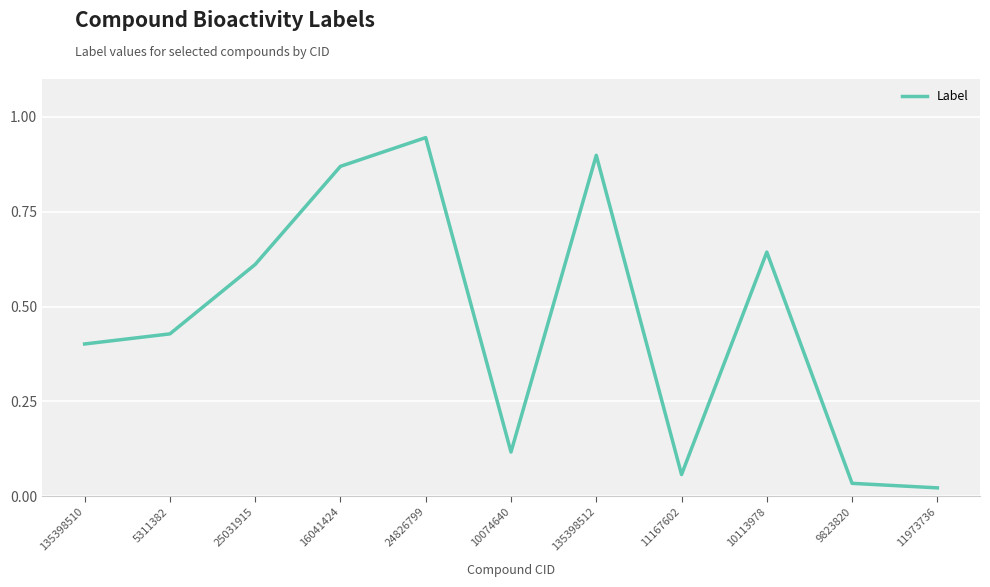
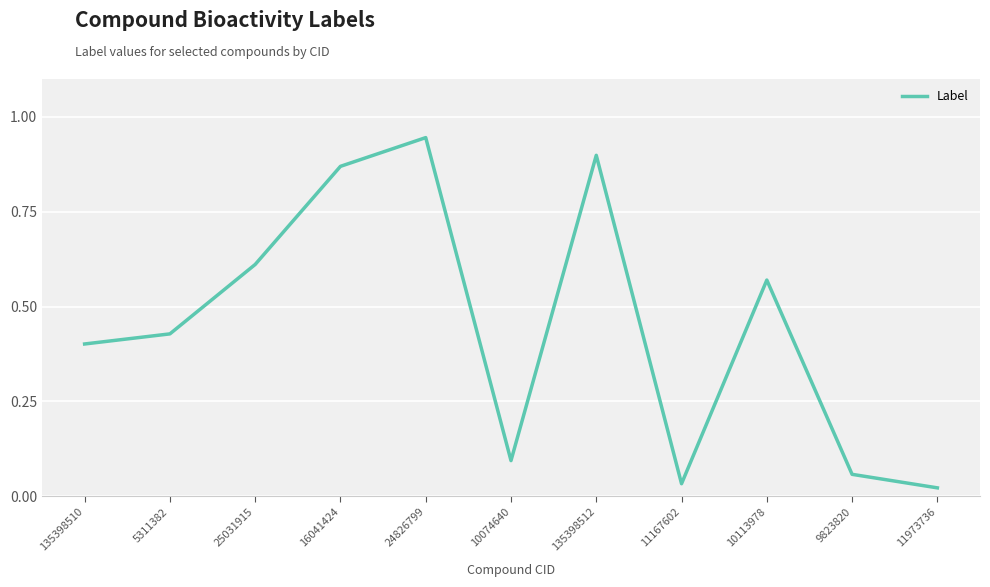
10074640: 0.12 -> 0.09
11167602: 0.06 -> 0.03
10113978: 0.64 -> 0.57
9823820: 0.03 -> 0.06
